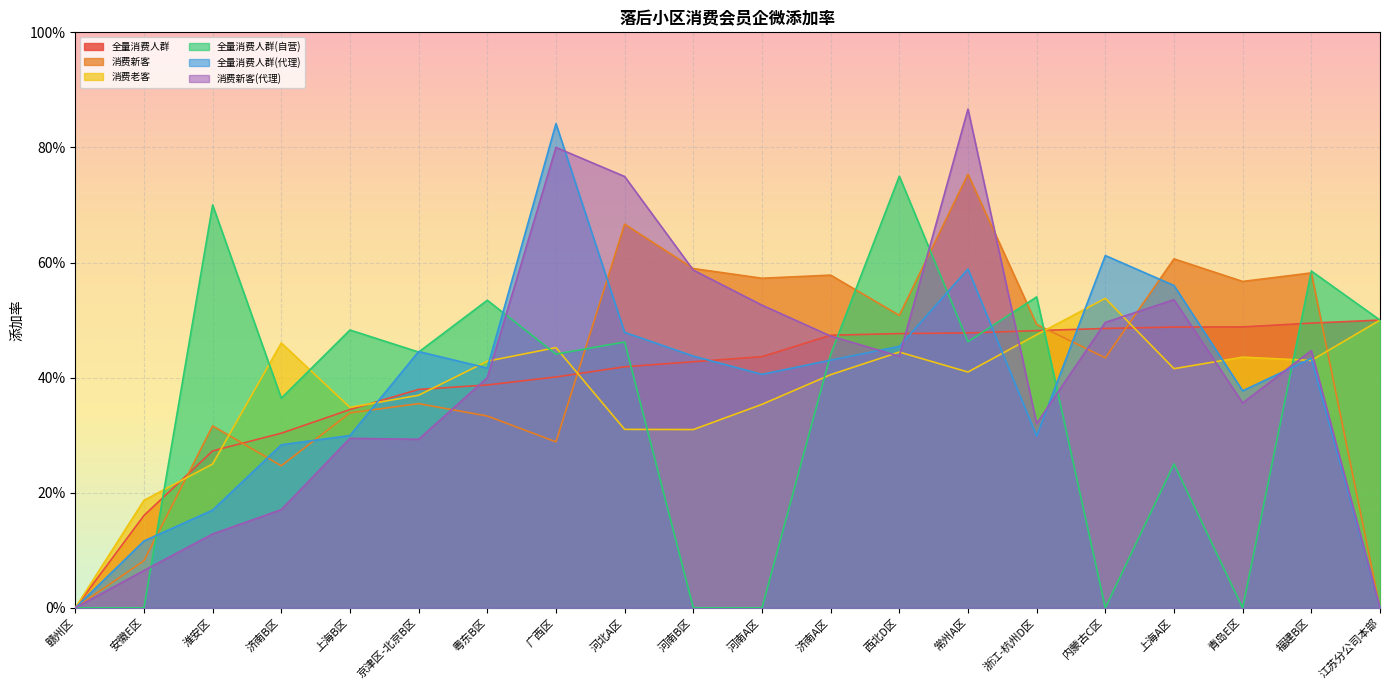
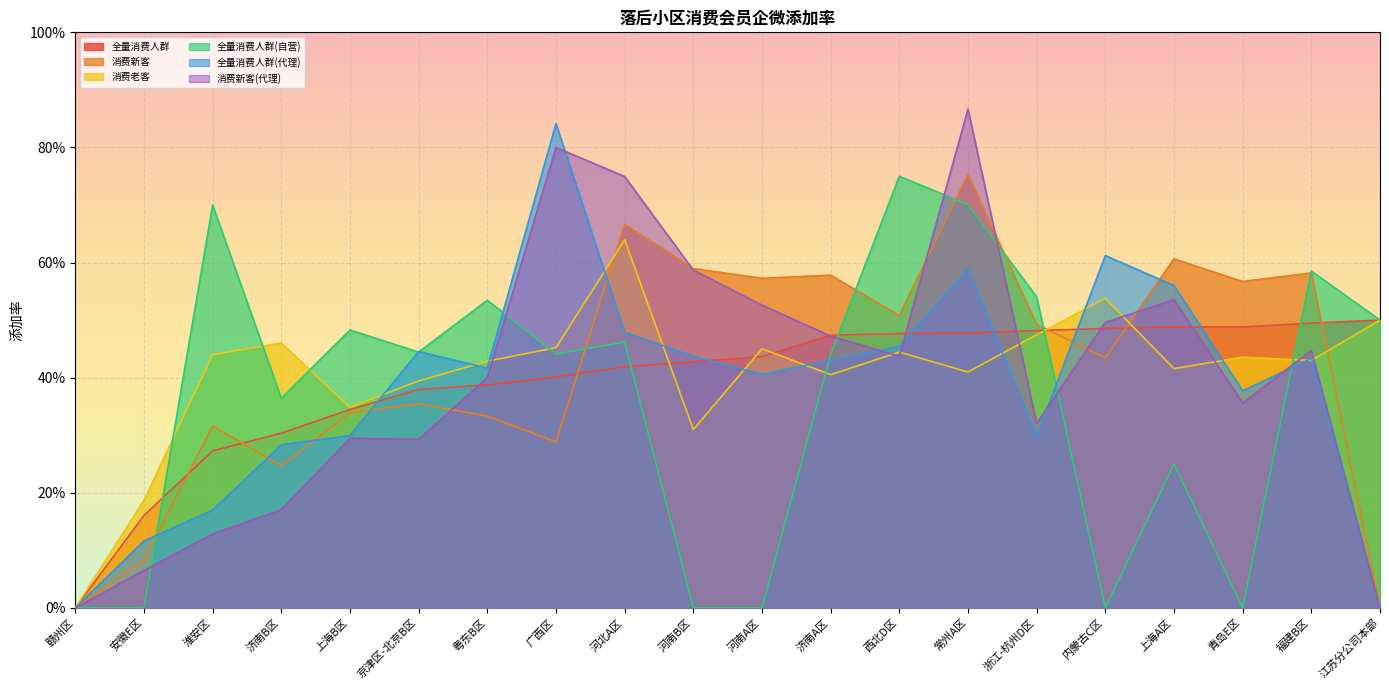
消费老客, 淮安区: 25% -> 44%
消费老客, 京津区-北京B区: 37% -> 39%
消费老客, 河北A区: 31% -> 64%
消费老客, 河南A区: 35% -> 45%
全量消费人群(自营), 常州A区: 46% -> 70%
